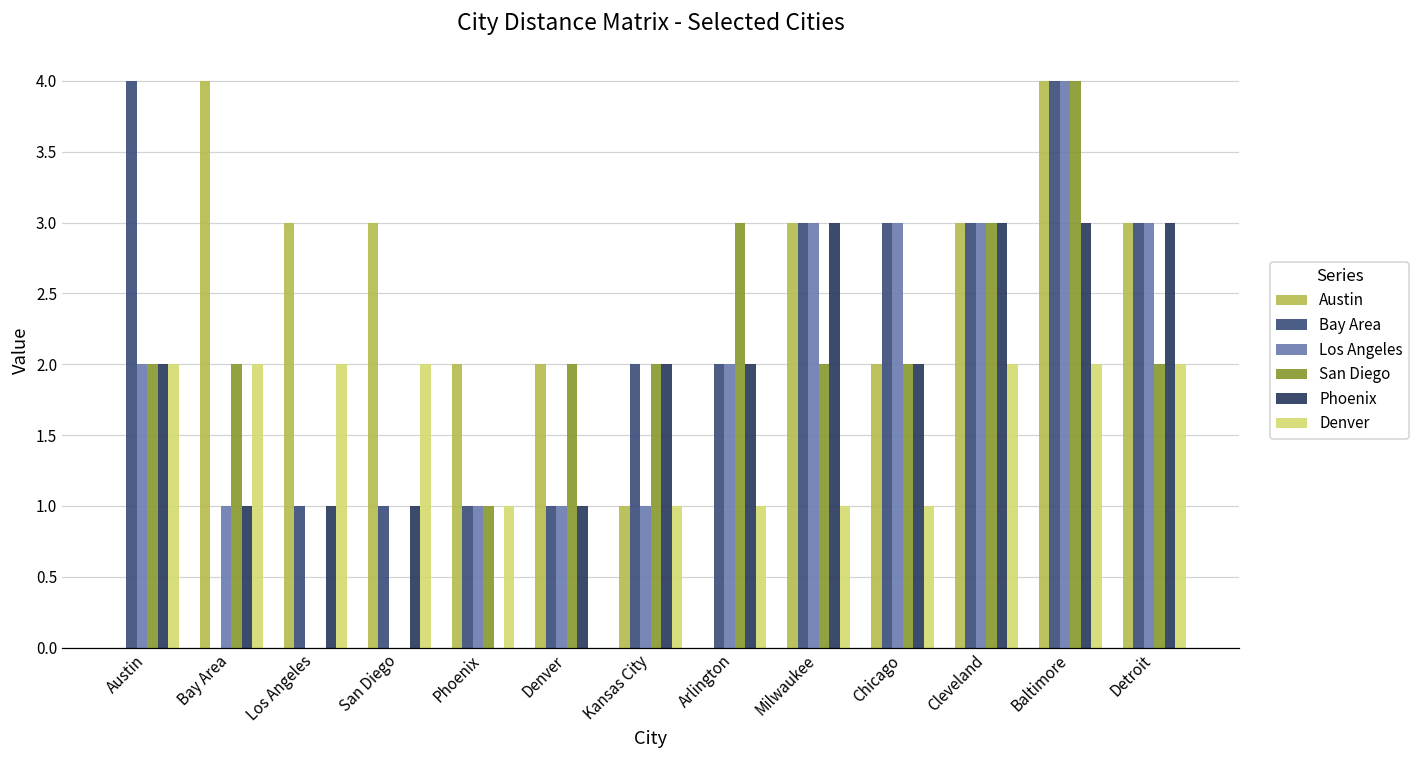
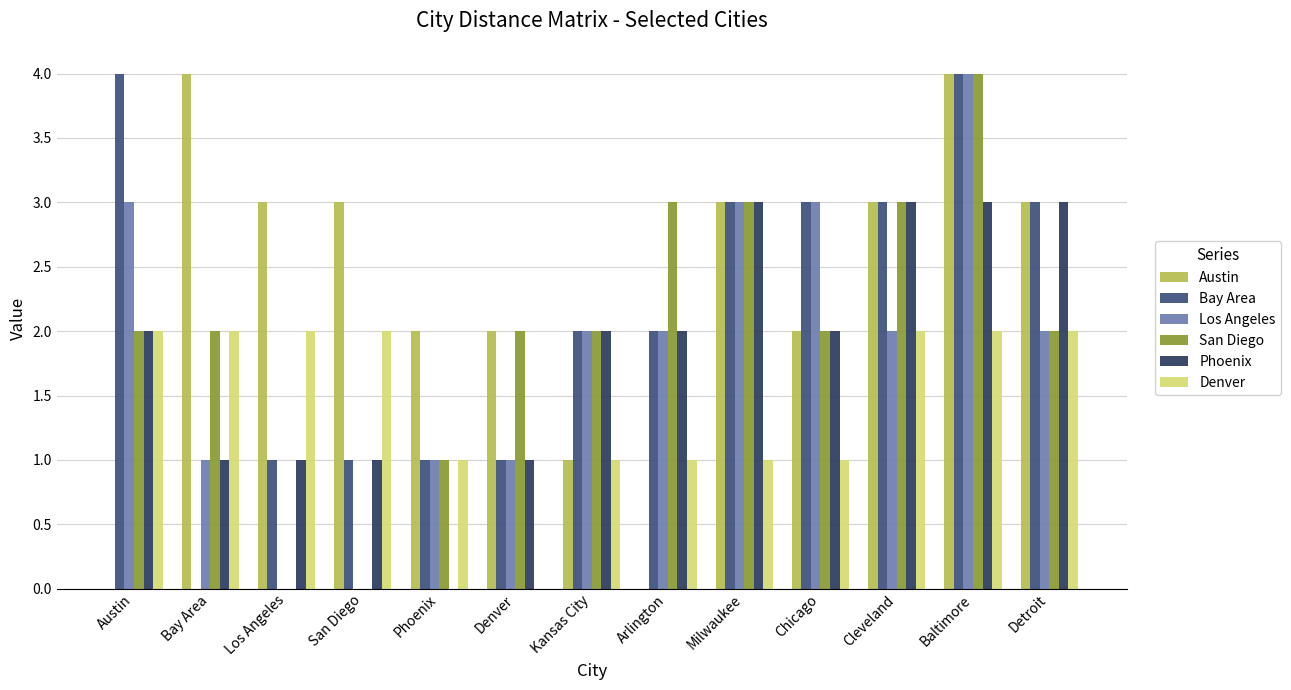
Los Angeles, Austin: 2 -> 3
Los Angeles, Kansas City: 1 -> 2
San Diego, Milwaukee: 2 -> 3
Los Angeles, Cleveland: 3 -> 2
Los Angeles, Detroit: 3 -> 2
